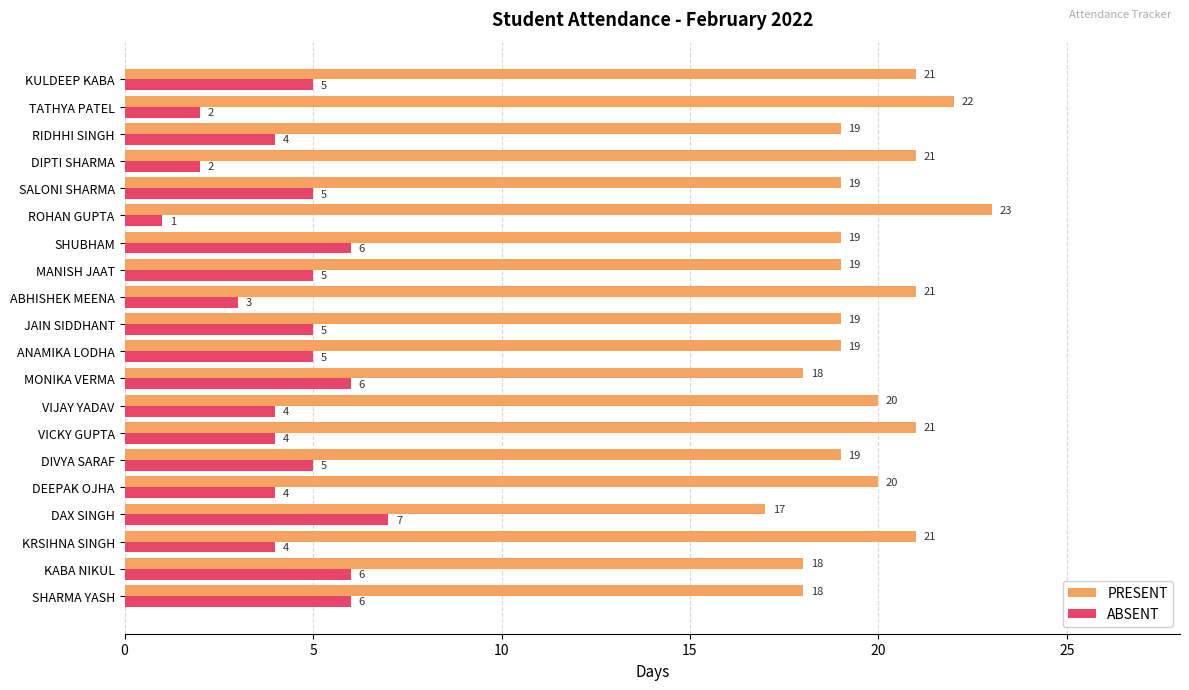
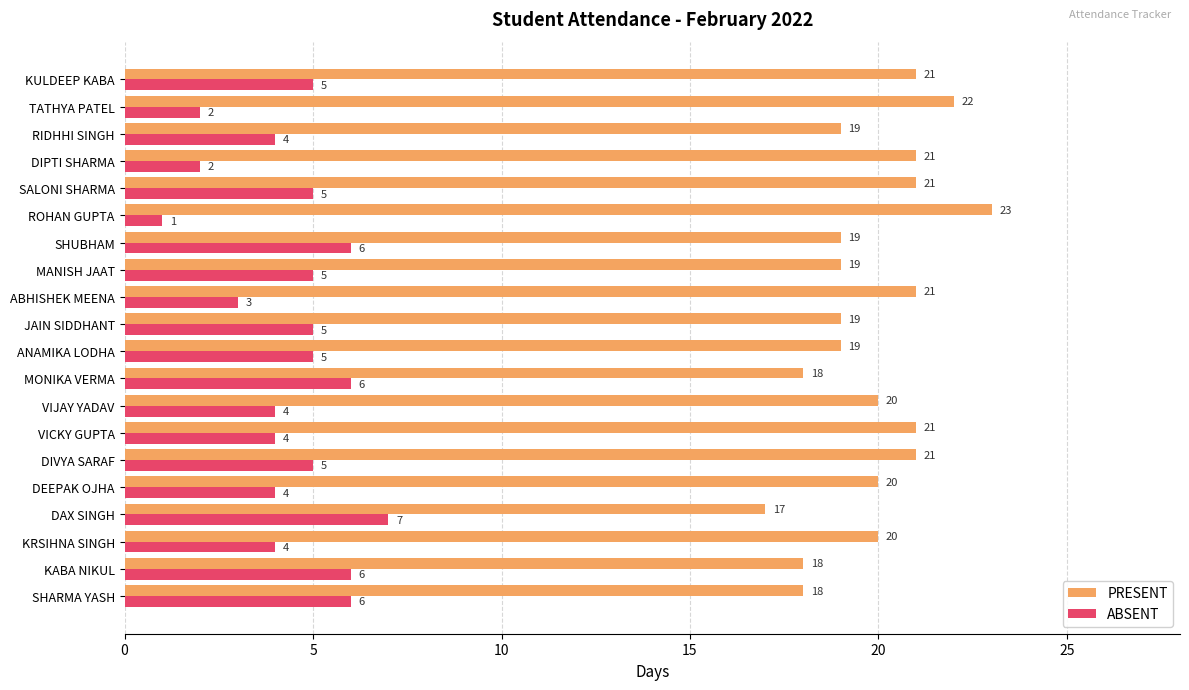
PRESENT, SALONI SHARMA: 19 -> 21
PRESENT, DIVYA SARAF: 19 -> 21
PRESENT, KRSIHNA SINGH: 21 -> 20
